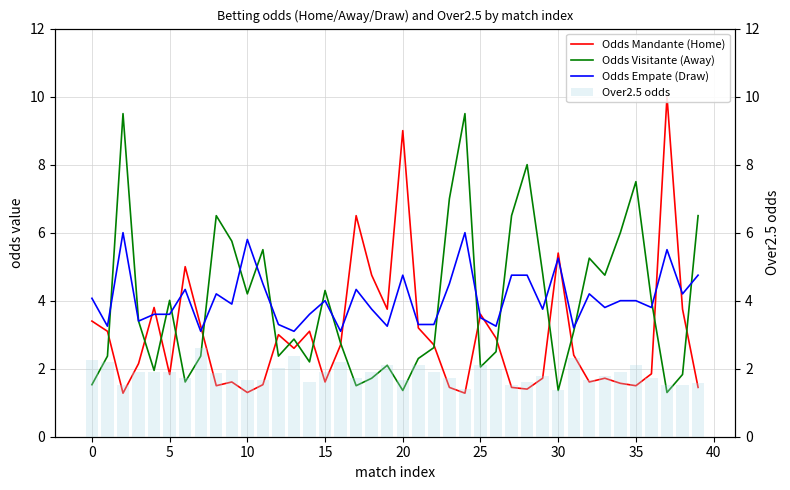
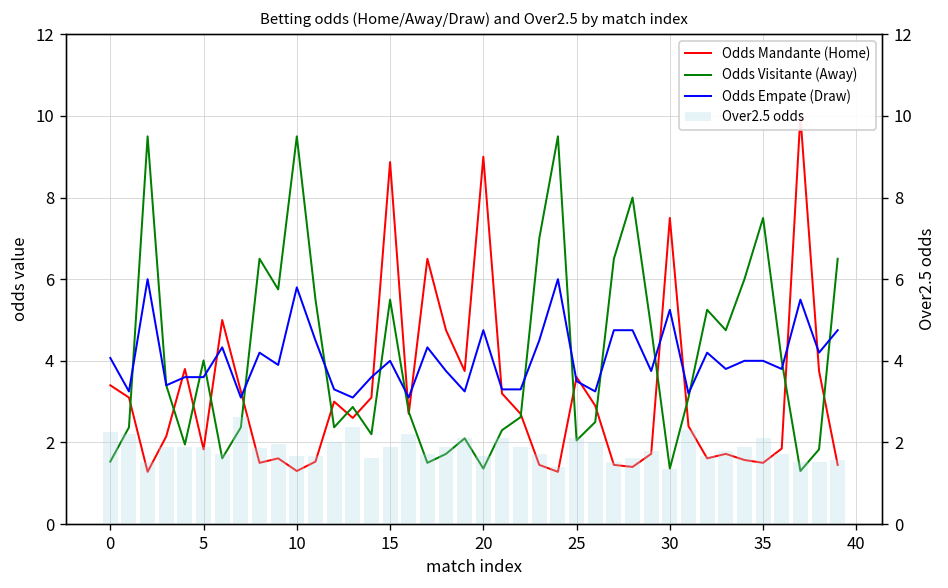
Odds Visitante (Away), 10: 4.2 -> 9.5
Odds Mandante (Home), 15: 1.6 -> 8.9
Odds Visitante (Away), 15: 4.3 -> 5.5
Odds Mandante (Home), 30: 5.4 -> 7.5
